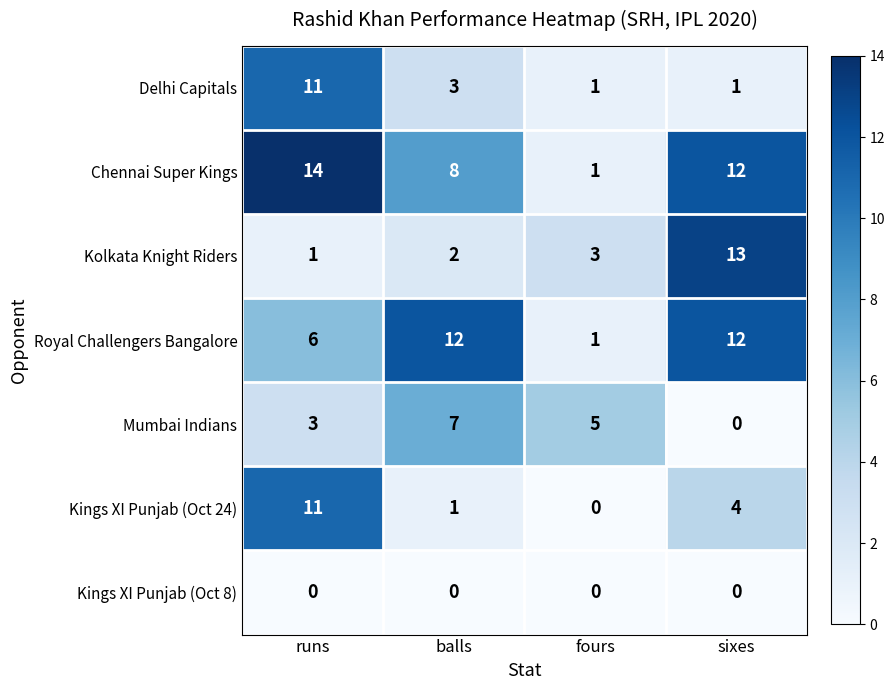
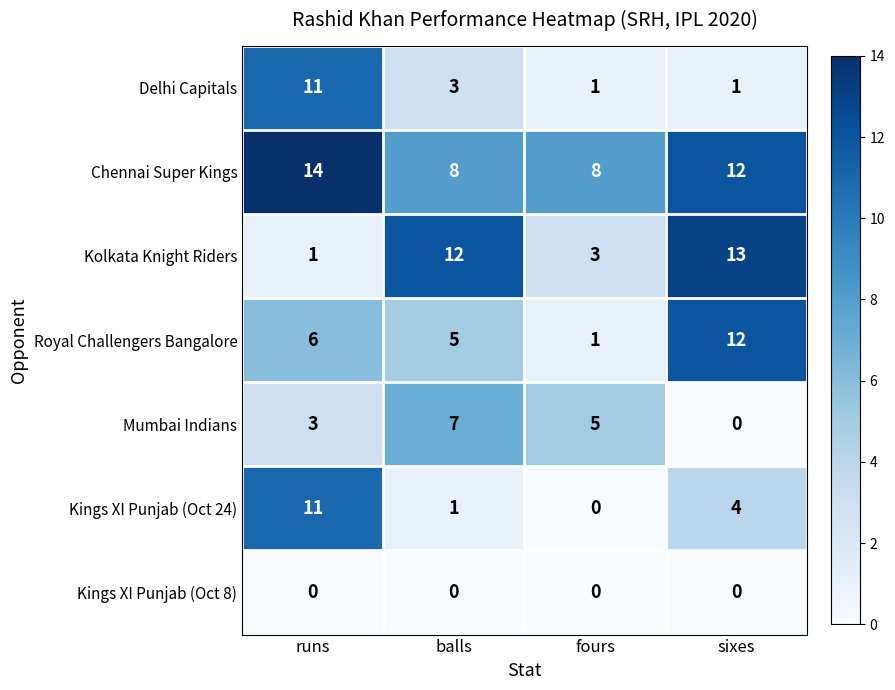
Chennai Super Kings, fours: 1 -> 8
Kolkata Knight Riders, balls: 2 -> 12
Royal Challengers Bangalore, balls: 12 -> 5
